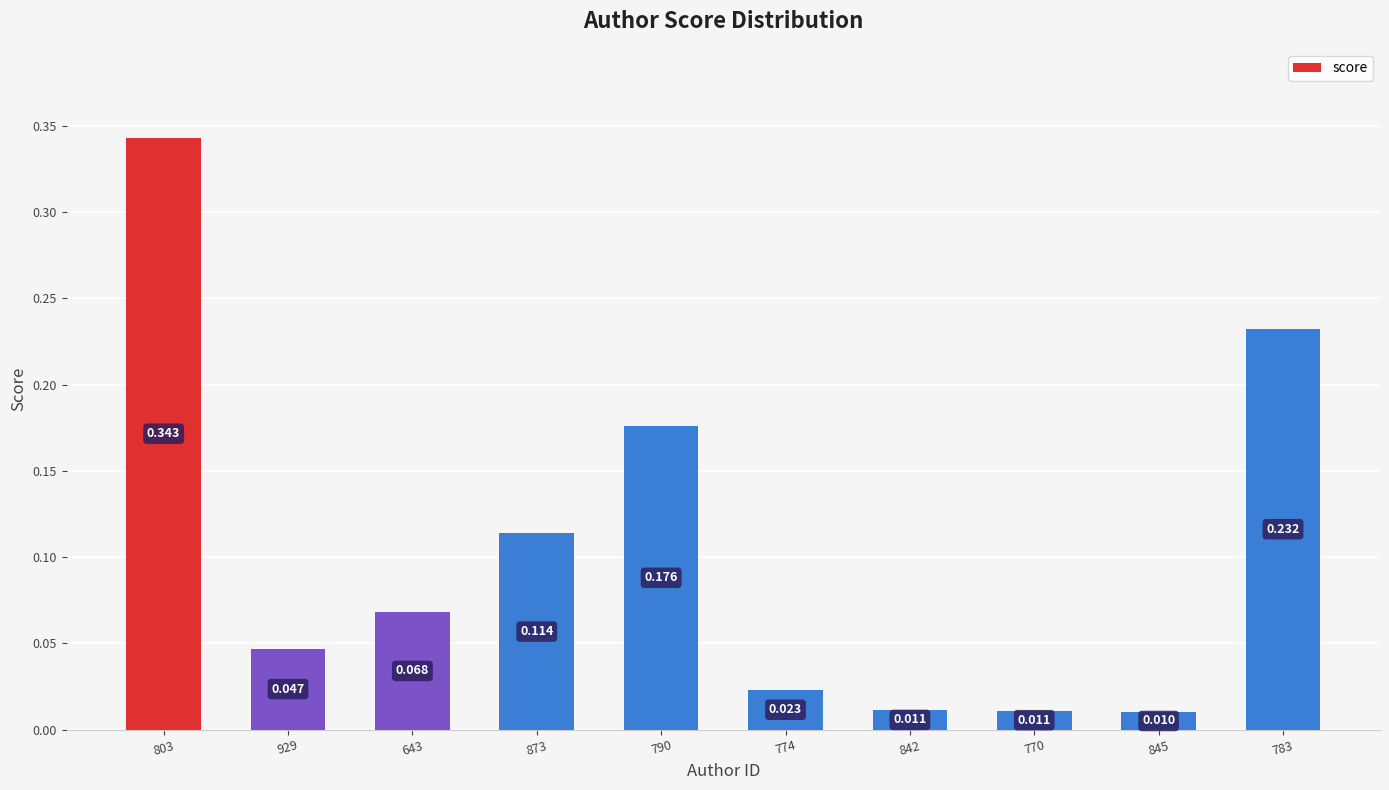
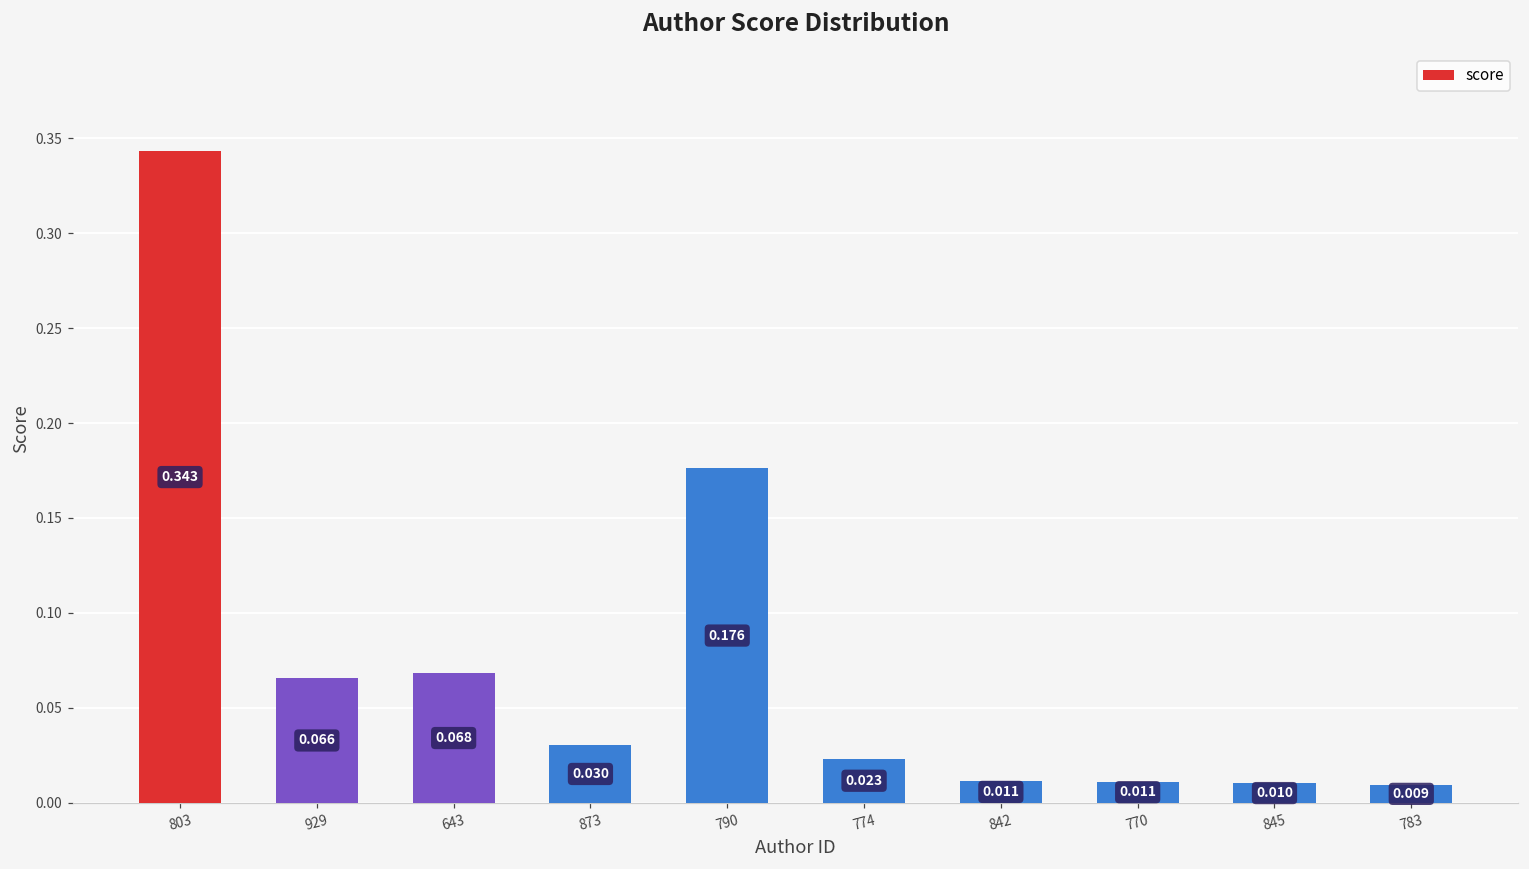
929: 0.047 -> 0.066
873: 0.114 -> 0.030
783: 0.232 -> 0.009
